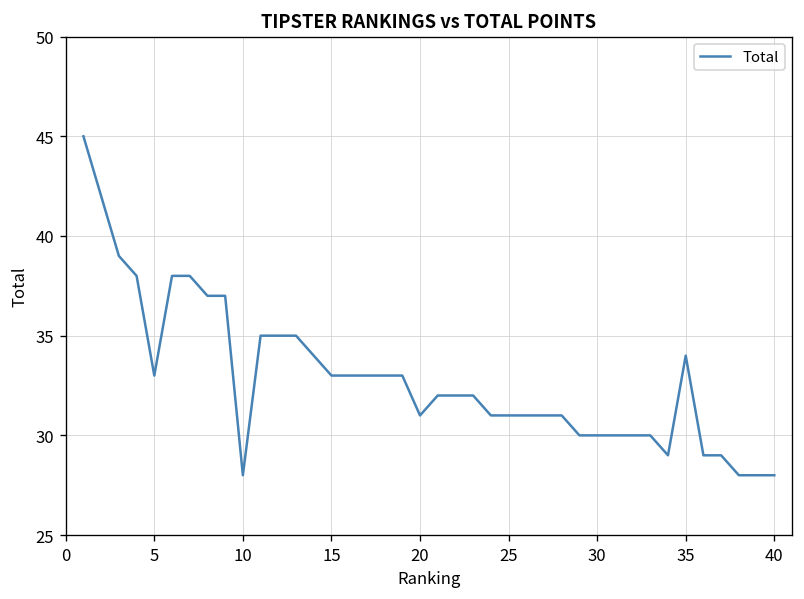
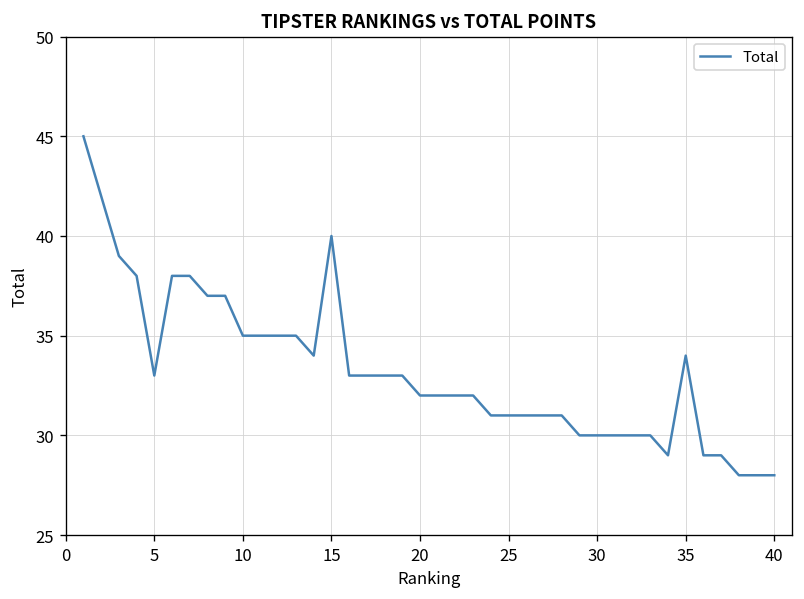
10: 28 -> 35
15: 33 -> 40
20: 31 -> 32
